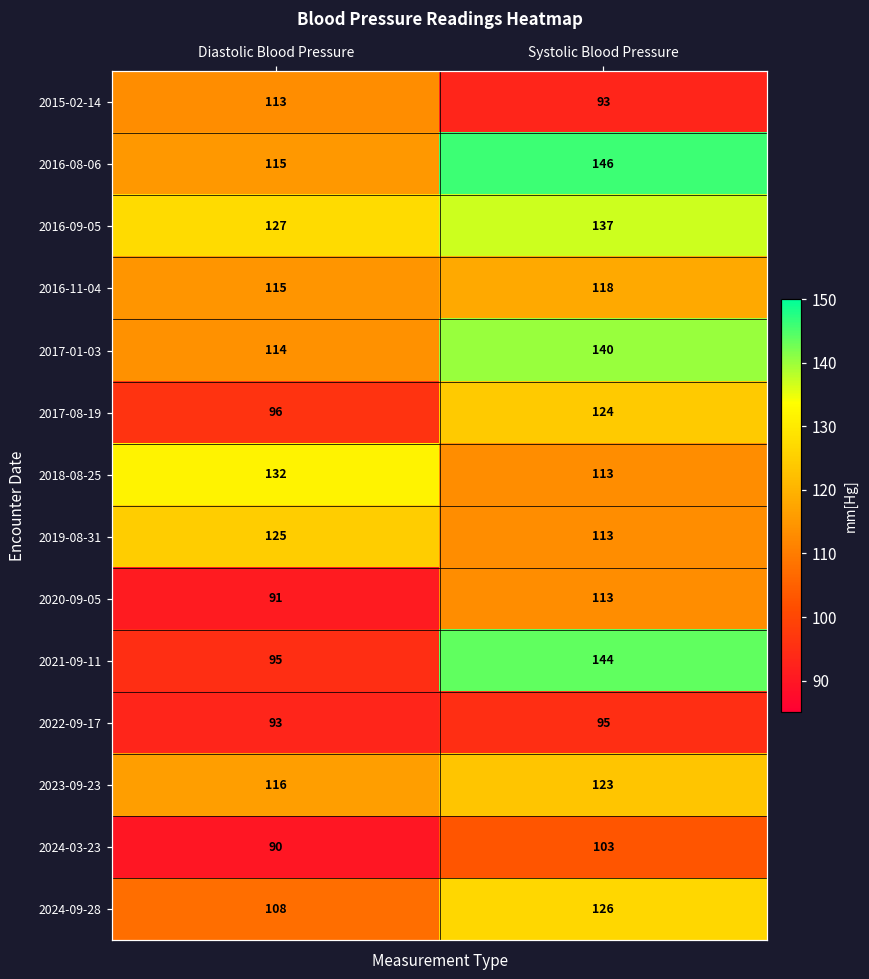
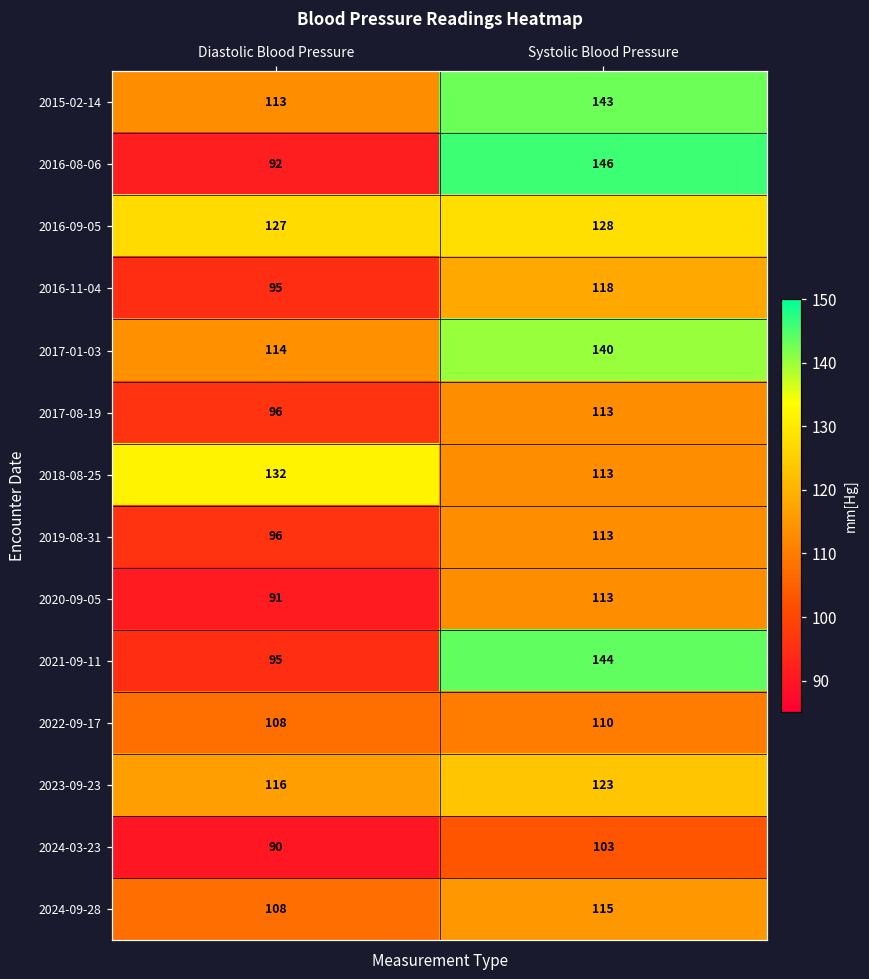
2015-02-14, Systolic Blood Pressure: 93 -> 143
2016-08-06, Diastolic Blood Pressure: 115 -> 92
2016-09-05, Systolic Blood Pressure: 137 -> 128
2016-11-04, Diastolic Blood Pressure: 115 -> 95
2017-08-19, Systolic Blood Pressure: 124 -> 113
2019-08-31, Diastolic Blood Pressure: 125 -> 96
2022-09-17, Diastolic Blood Pressure: 93 -> 108
2022-09-17, Systolic Blood Pressure: 95 -> 110
2024-09-28, Systolic Blood Pressure: 126 -> 115
